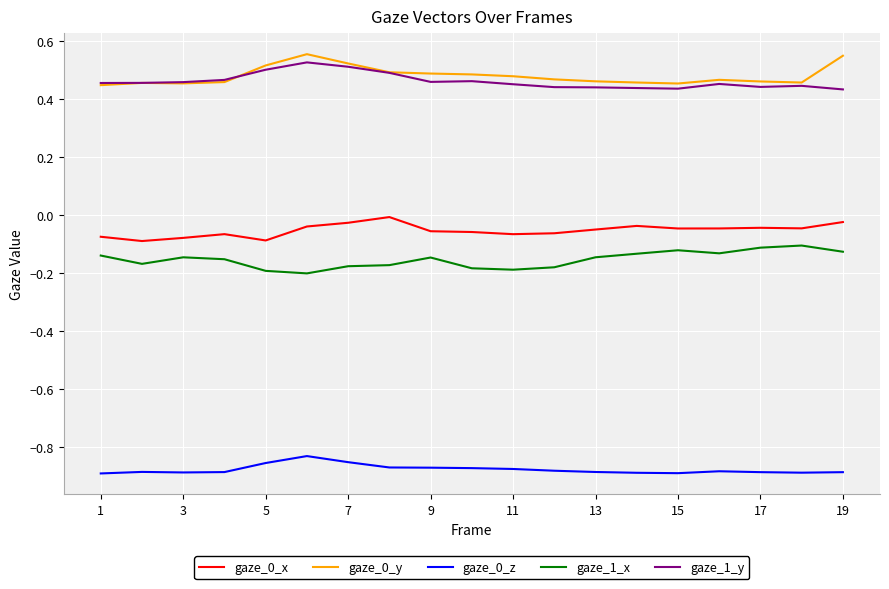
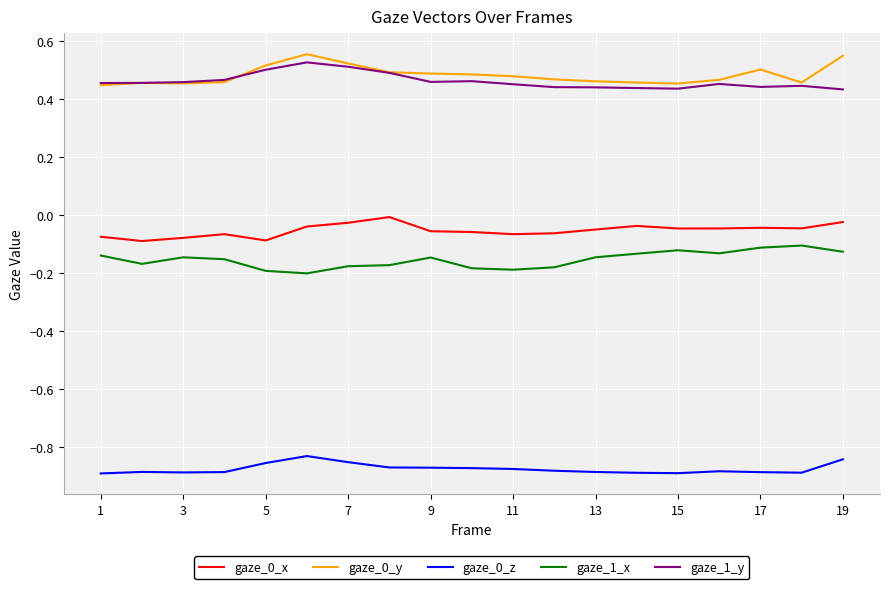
gaze_0_y, 17: 0.46 -> 0.50
gaze_0_z, 19: -0.89 -> -0.84
